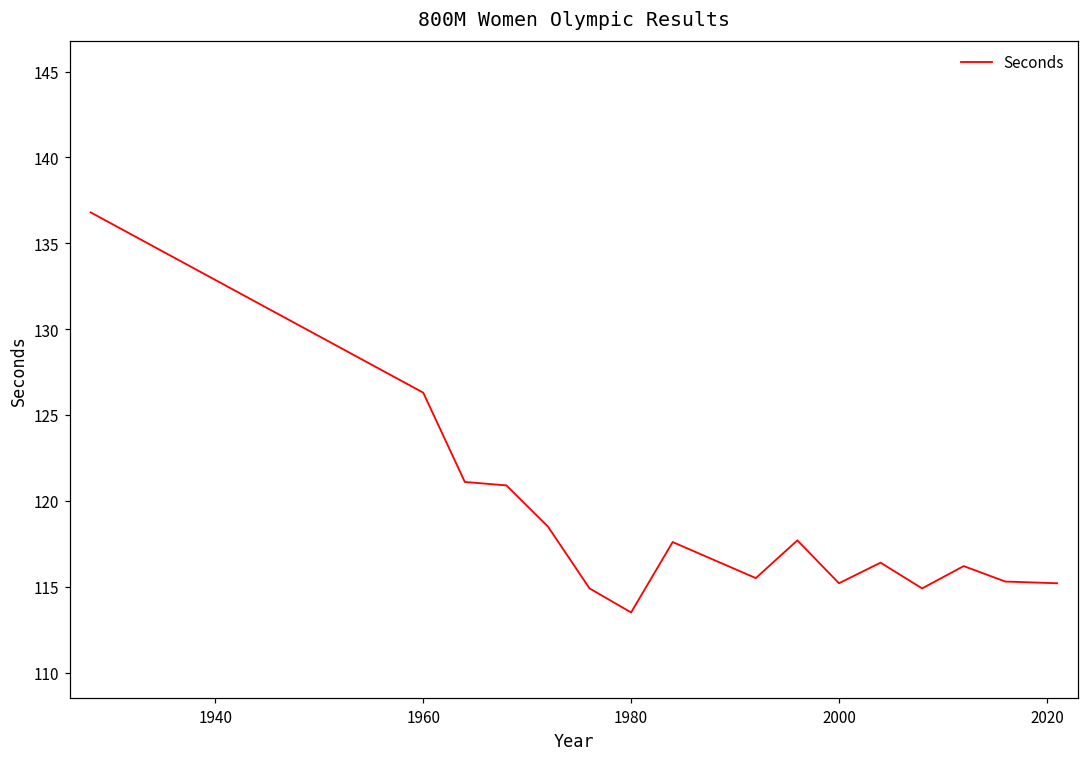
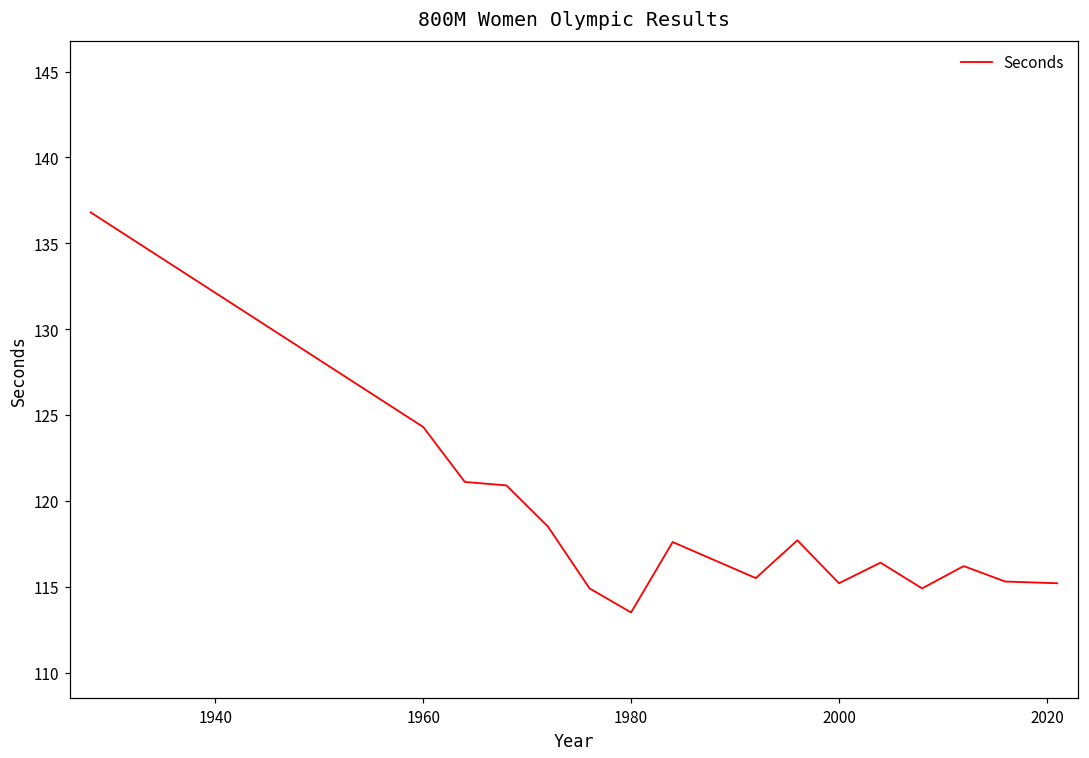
1960: 126.3 -> 124.3
